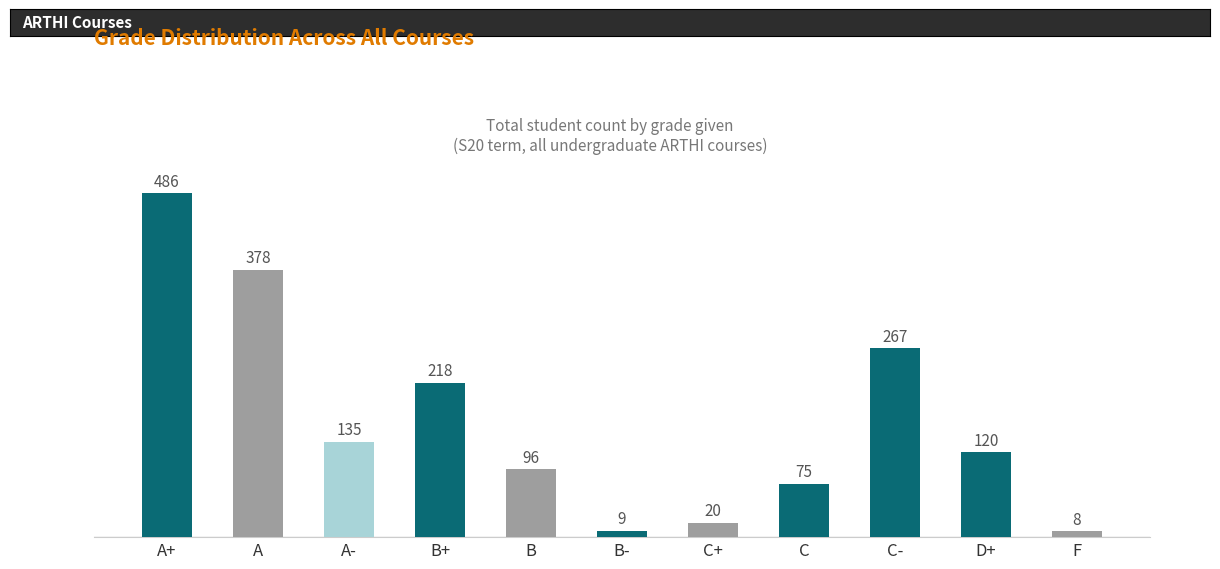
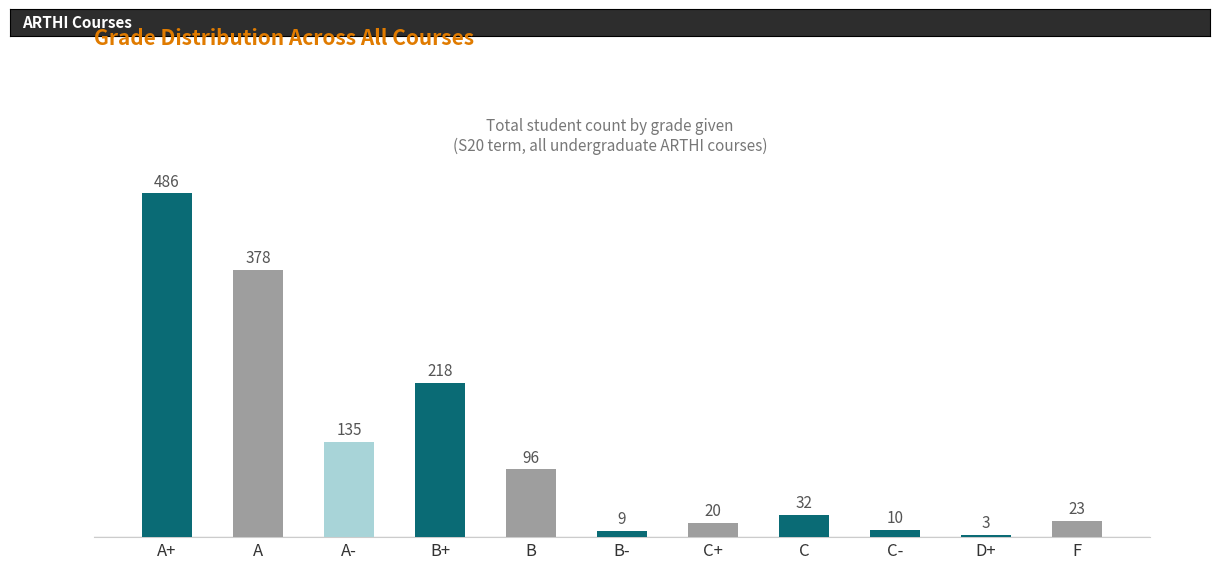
C: 75 -> 32
C-: 267 -> 10
D+: 120 -> 3
F: 8 -> 23
